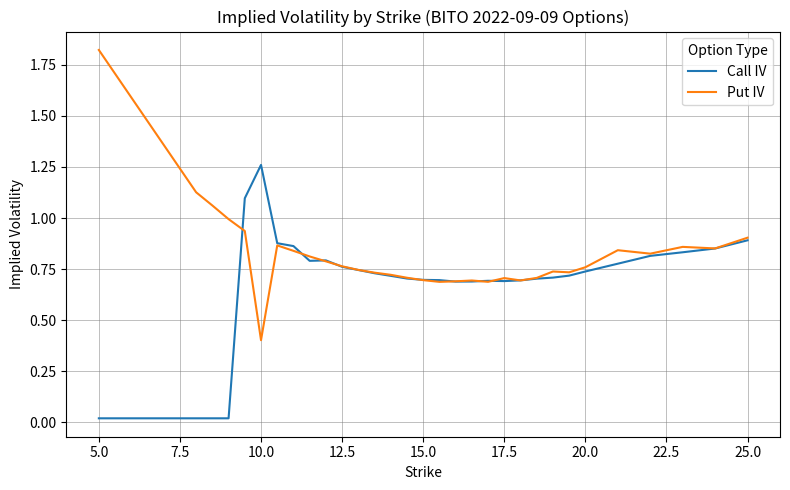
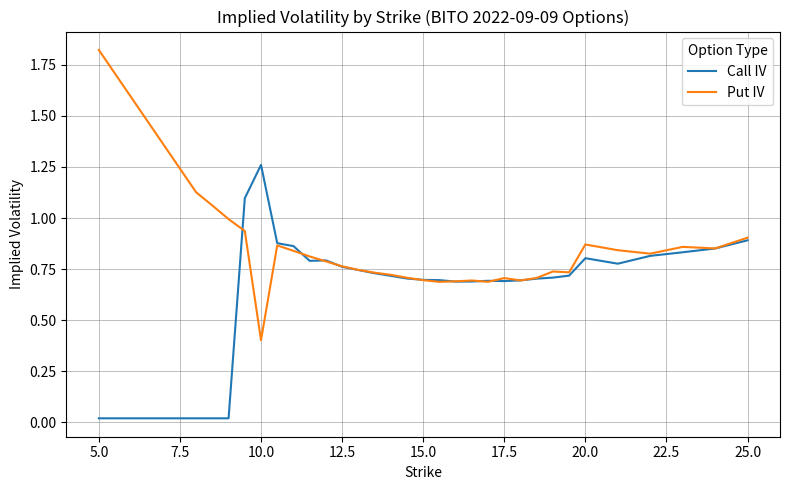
Call IV, 20.0: 0.74 -> 0.80
Put IV, 20.0: 0.76 -> 0.87
